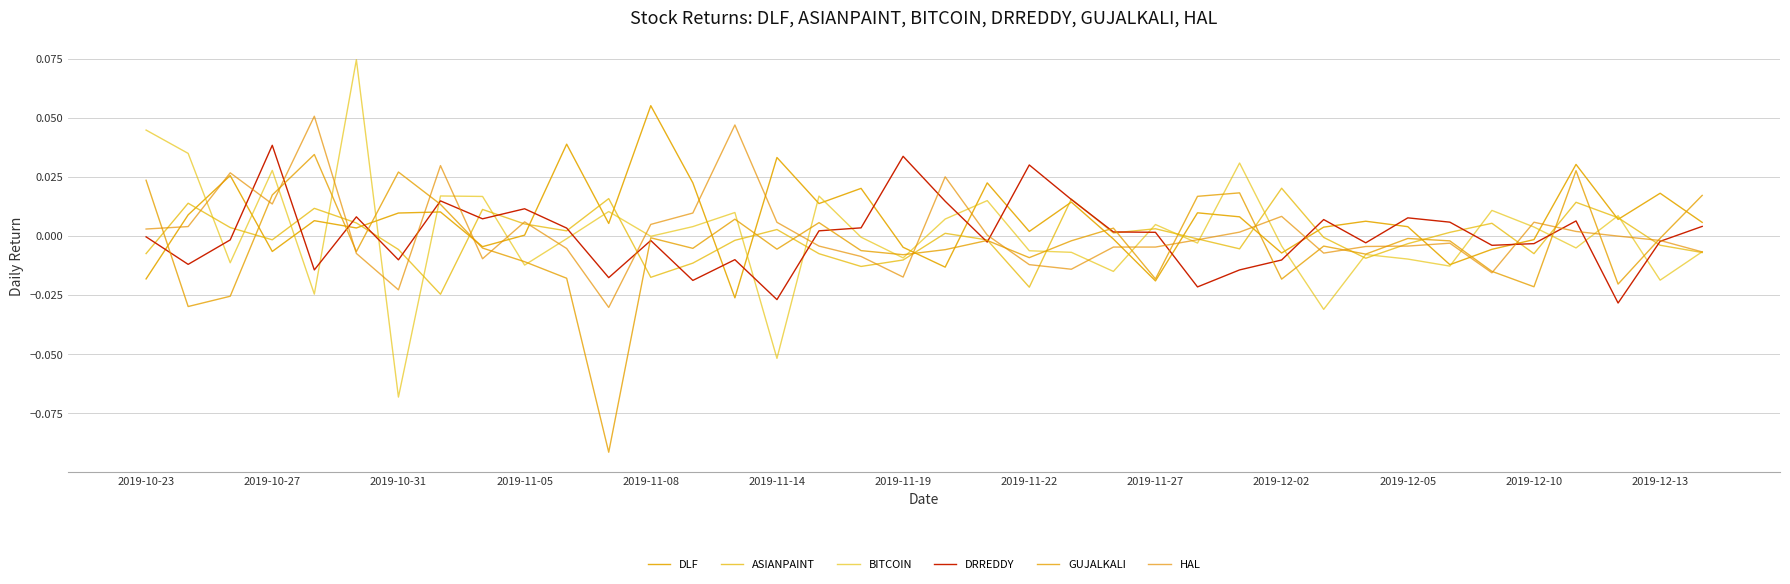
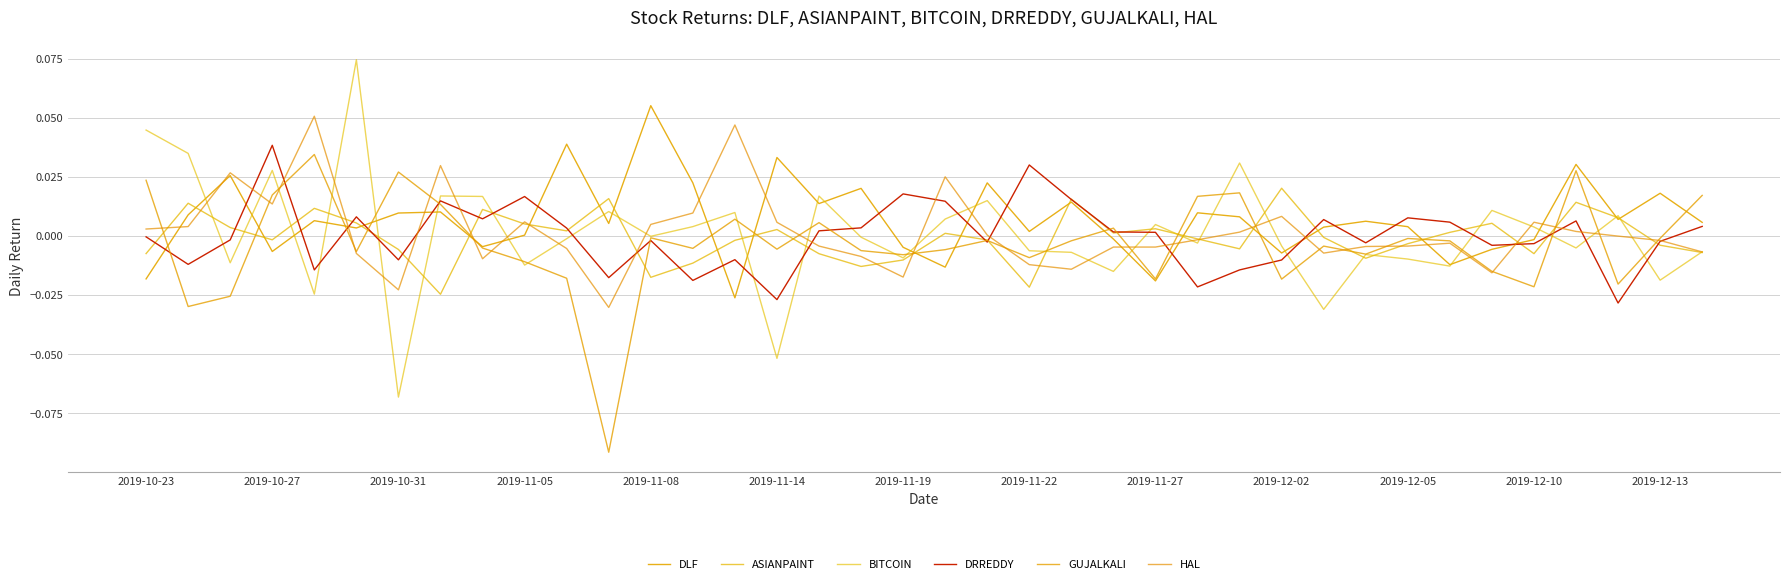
DRREDDY, 2019-11-05: 0.011 -> 0.017
DRREDDY, 2019-11-19: 0.034 -> 0.018
